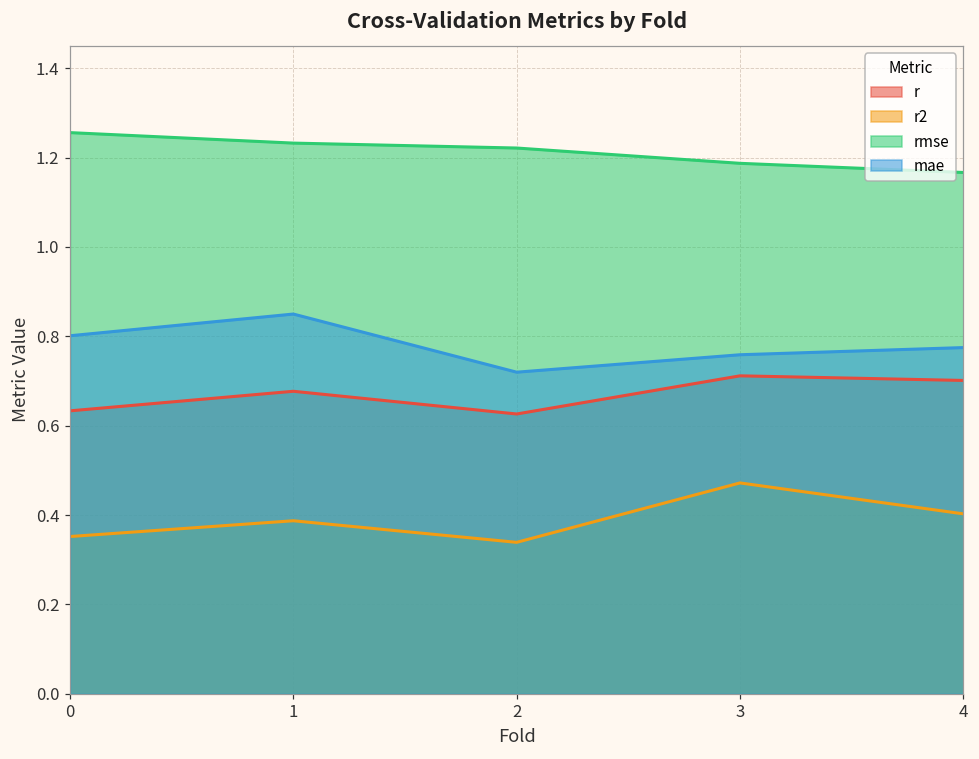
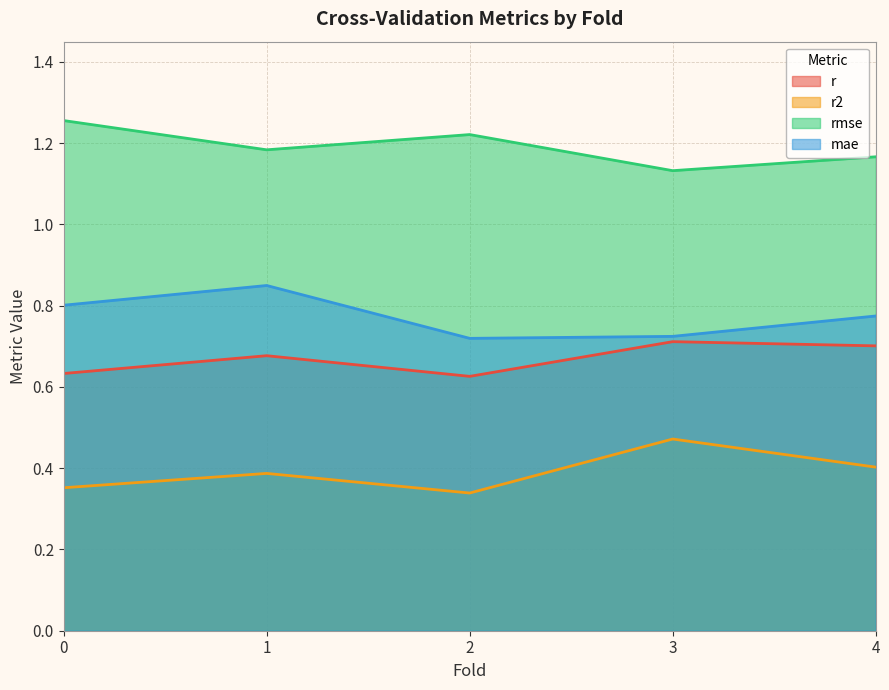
rmse, 1: 1.23 -> 1.18
rmse, 3: 1.19 -> 1.13
mae, 3: 0.76 -> 0.72
